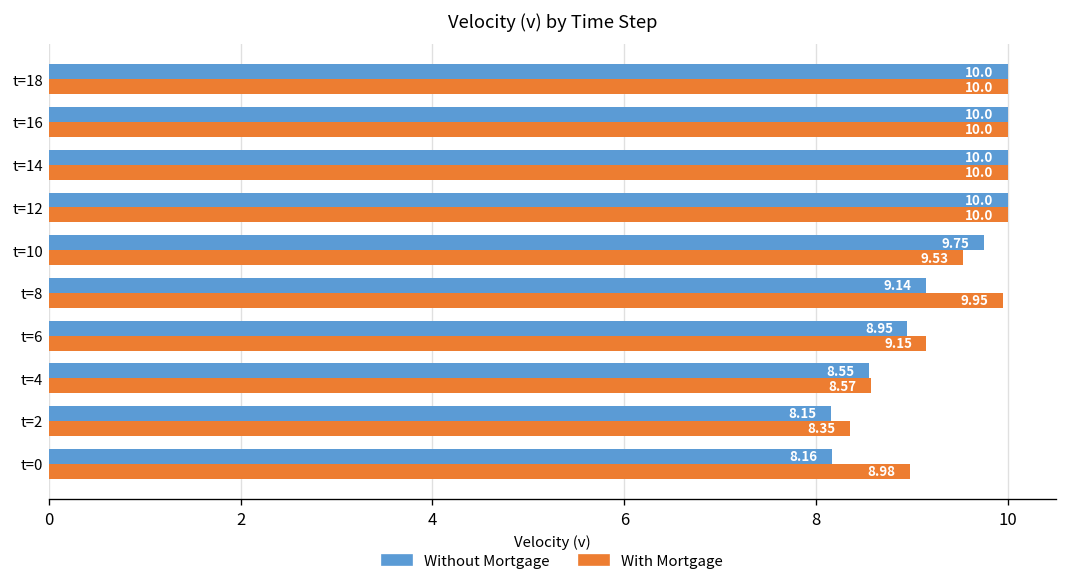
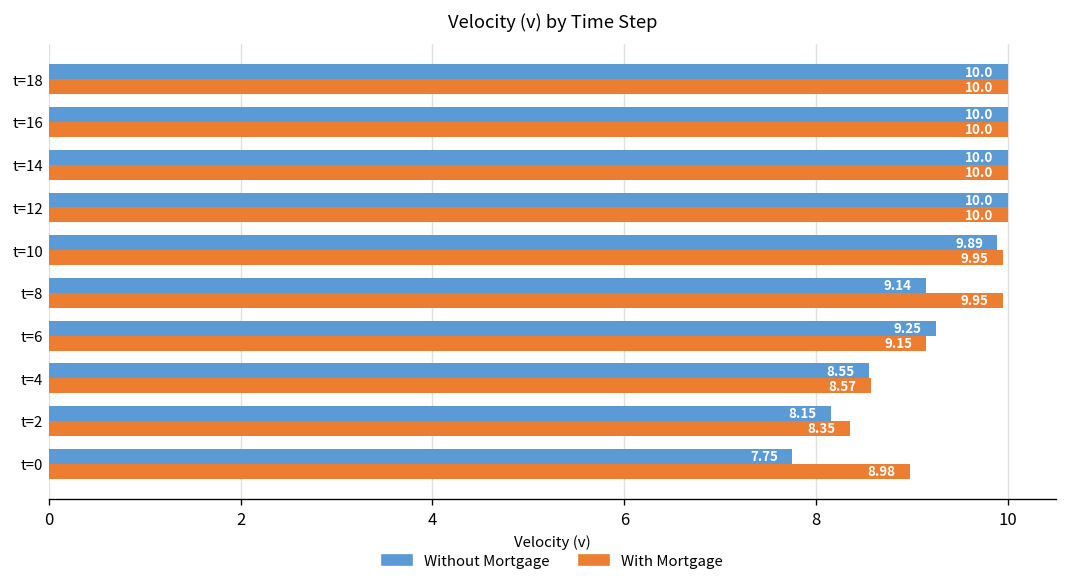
Without Mortgage, t=10: 9.75 -> 9.89
With Mortgage, t=10: 9.53 -> 9.95
Without Mortgage, t=6: 8.95 -> 9.25
Without Mortgage, t=0: 8.16 -> 7.75
